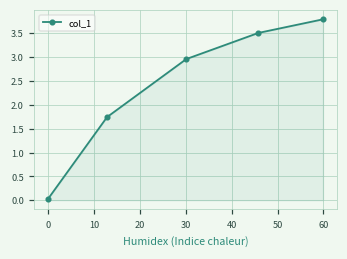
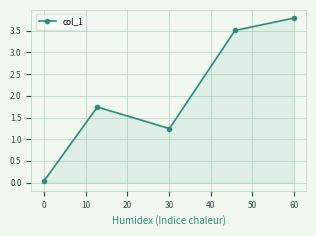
30: 3.0 -> 1.2
